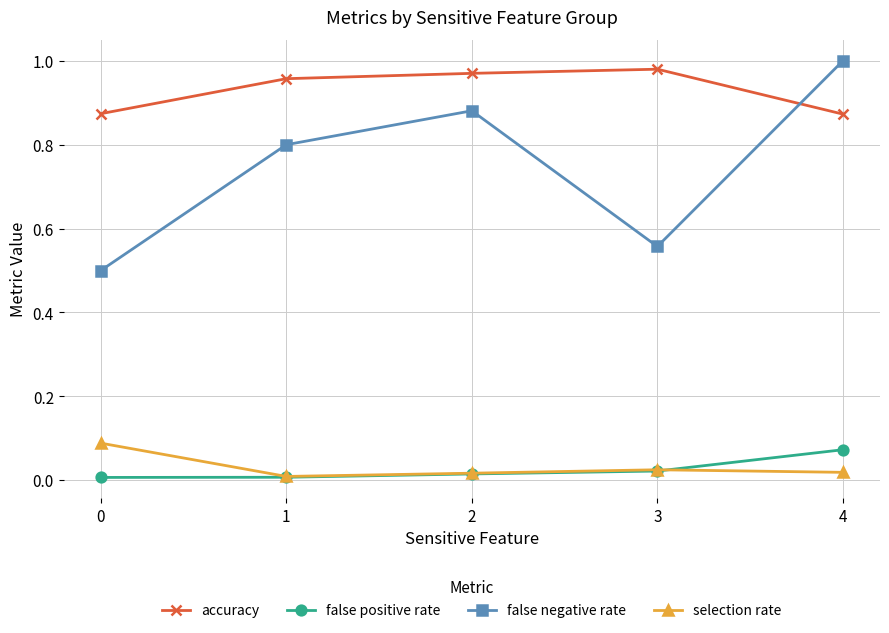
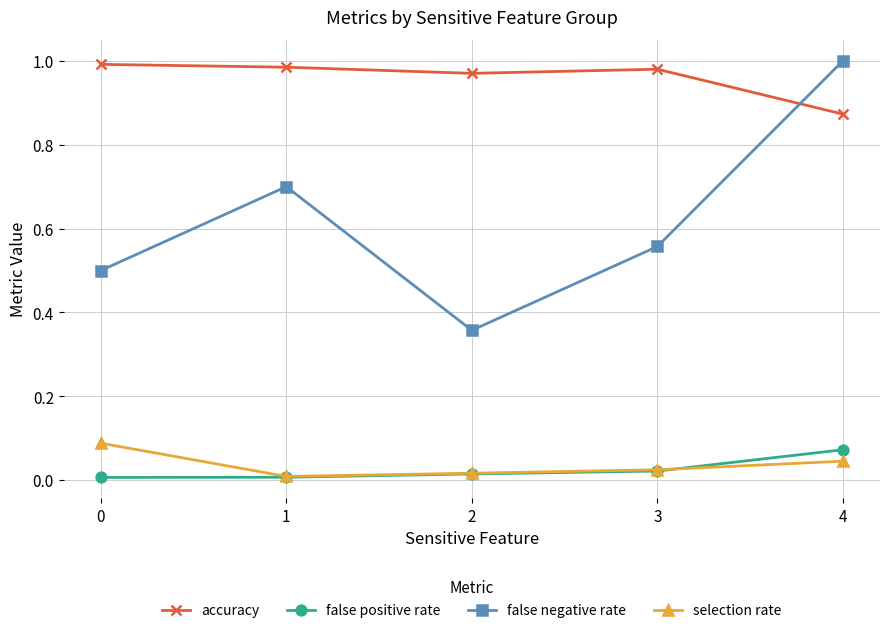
accuracy, 0: 0.87 -> 0.99
accuracy, 1: 0.96 -> 0.98
false negative rate, 1: 0.8 -> 0.7
false negative rate, 2: 0.88 -> 0.36
selection rate, 4: 0.02 -> 0.05
